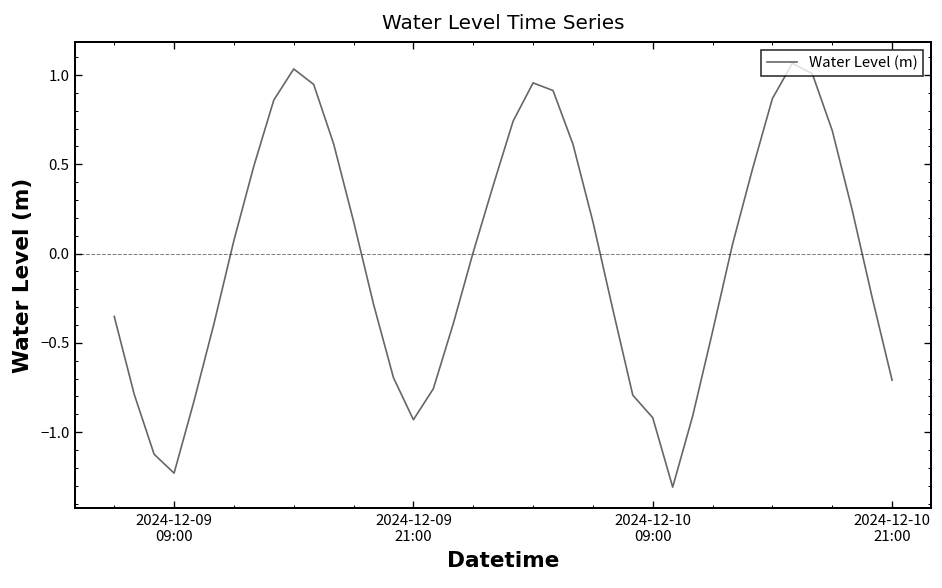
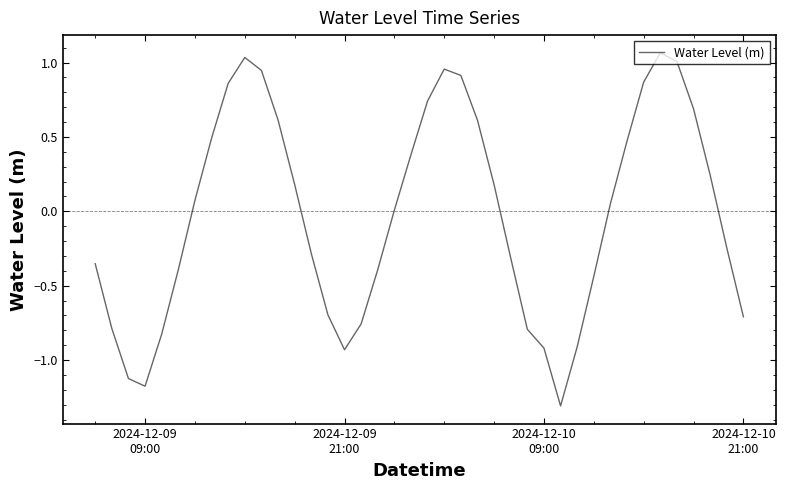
2024-12-09 09:00: -1.23 -> -1.18
